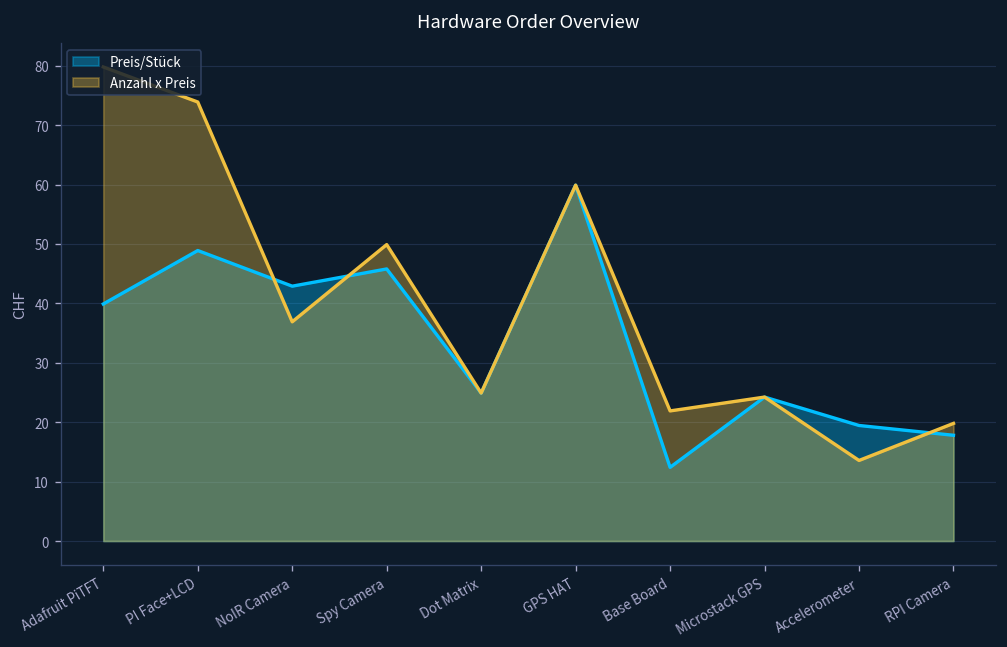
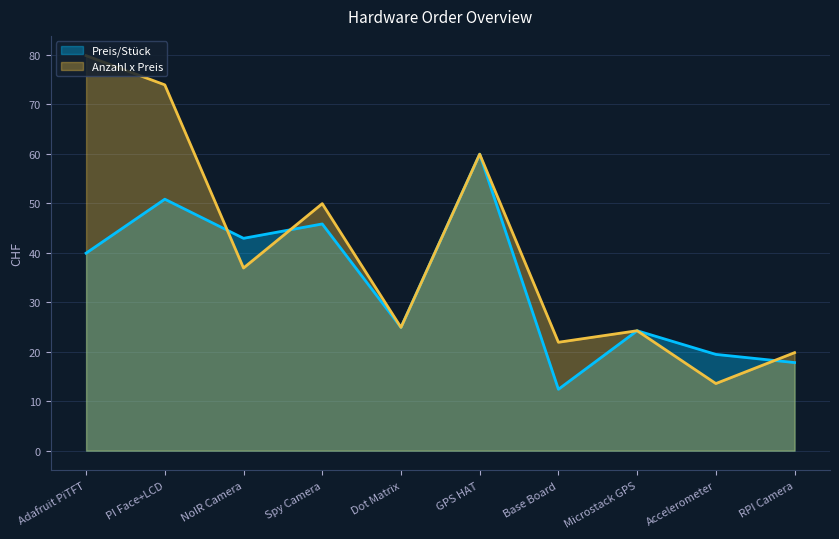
Preis/Stück, PI Face+LCD: 49 -> 51
